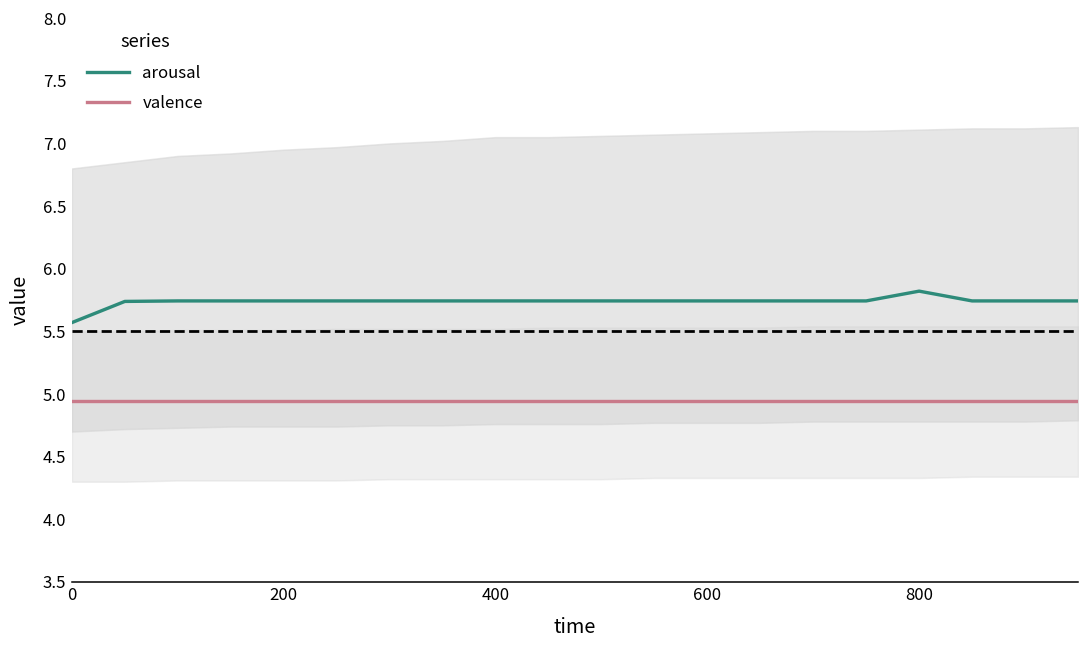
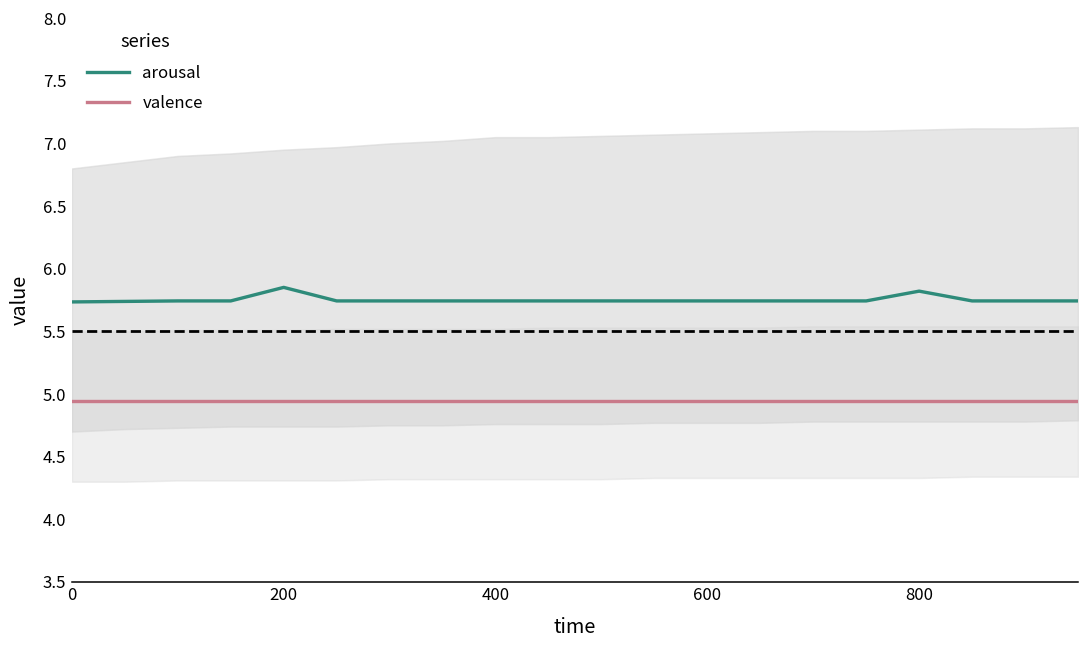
arousal, 0: 5.57 -> 5.74
arousal, 200: 5.74 -> 5.85
